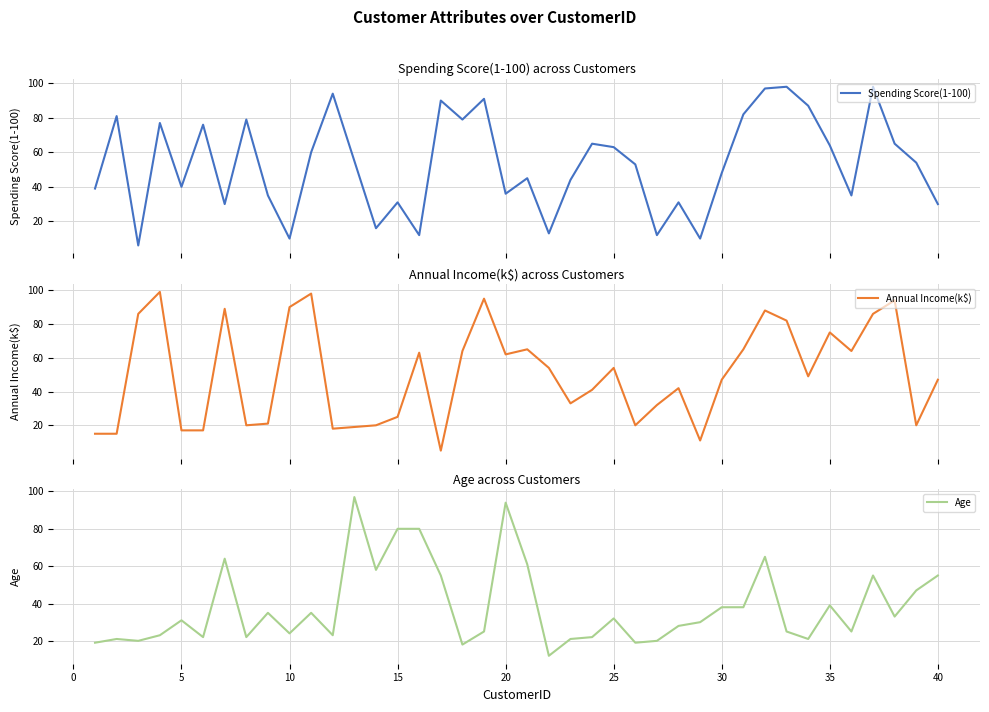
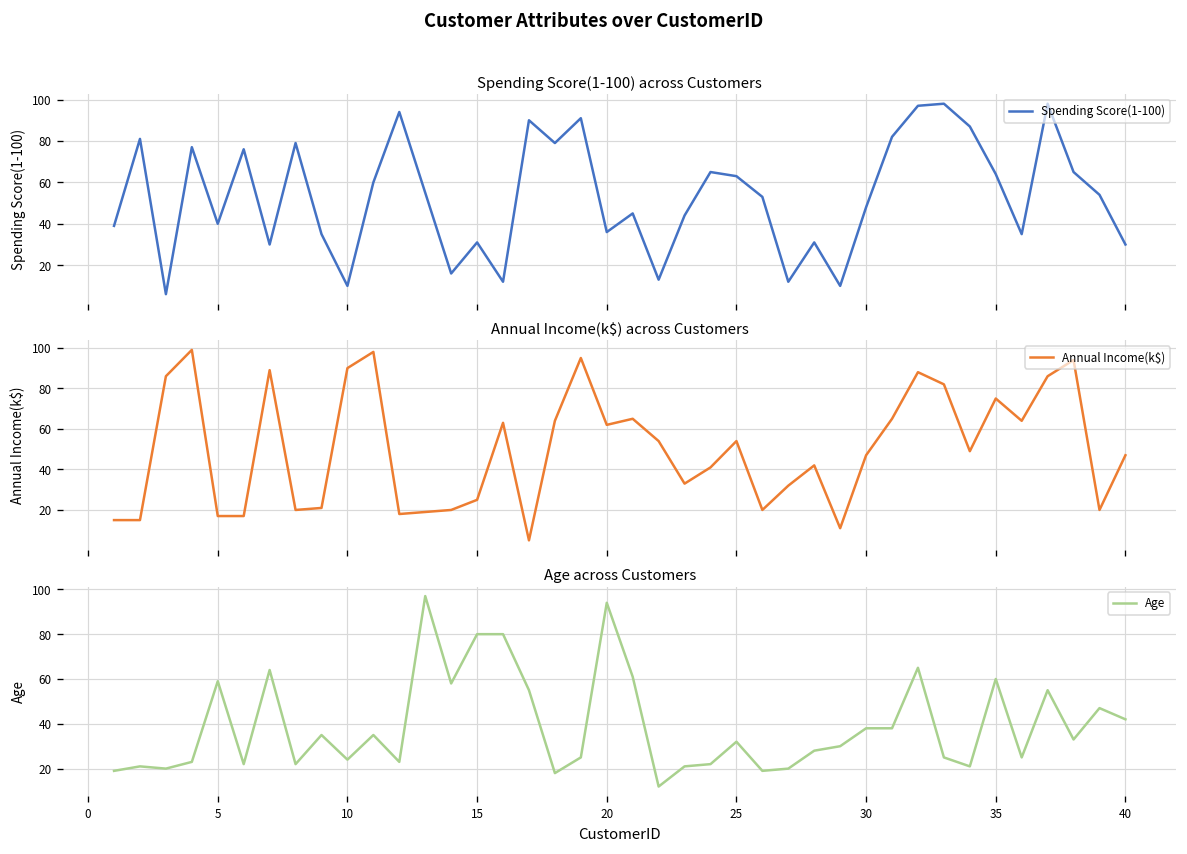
Age across Customers, 5: 31 -> 59
Age across Customers, 35: 39 -> 60
Age across Customers, 40: 55 -> 42
